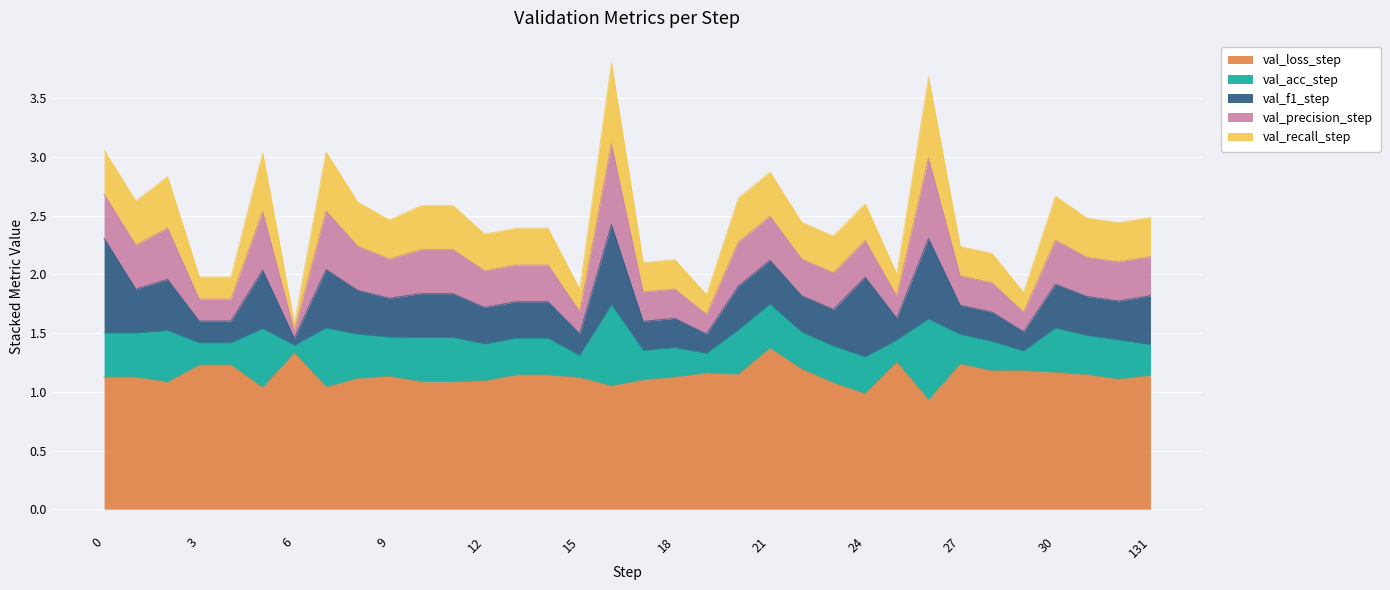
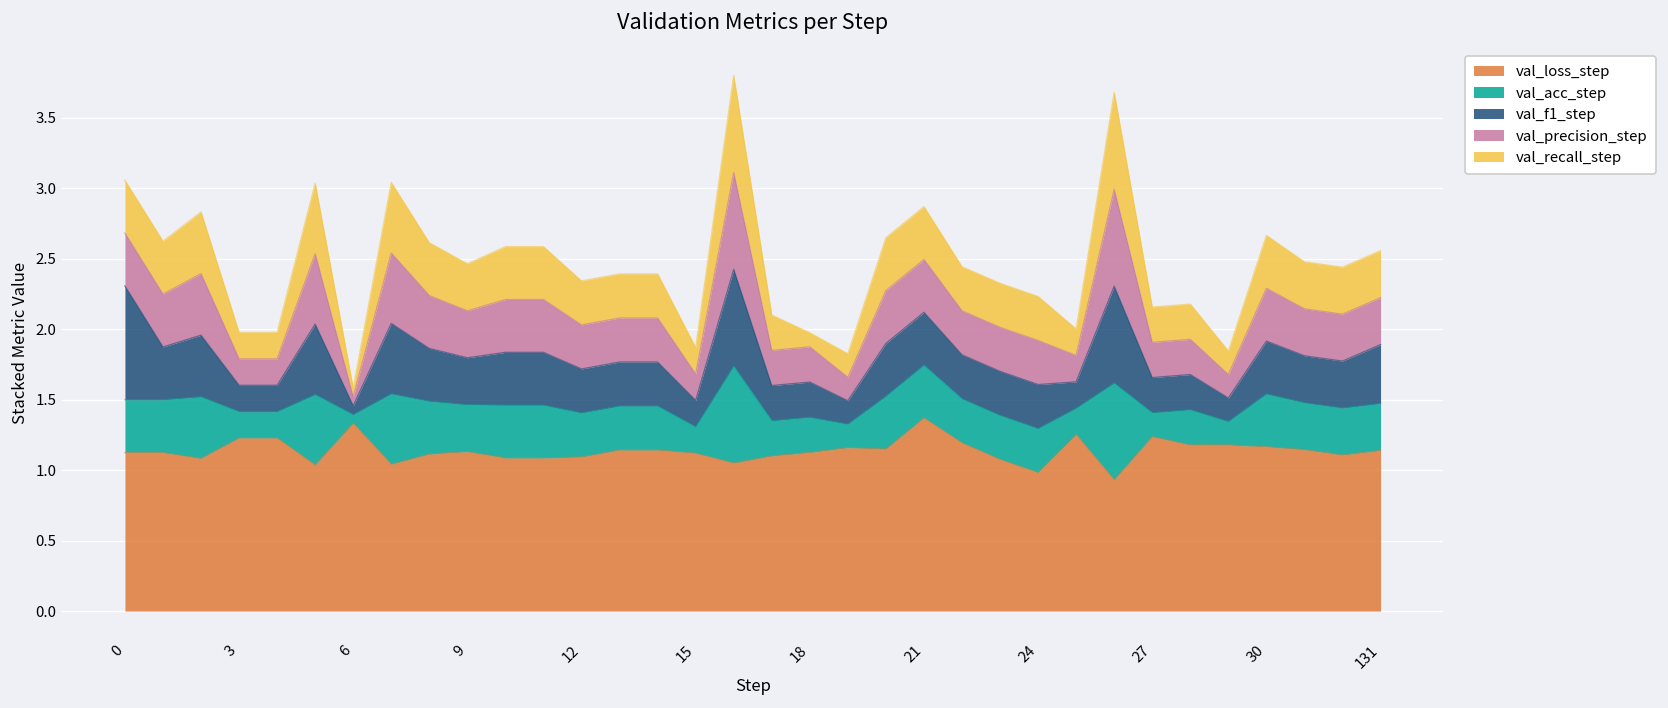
val_recall_step, 18: 0.25 -> 0.10
val_f1_step, 24: 0.68 -> 0.31
val_acc_step, 27: 0.25 -> 0.17
val_acc_step, 131: 0.26 -> 0.33
